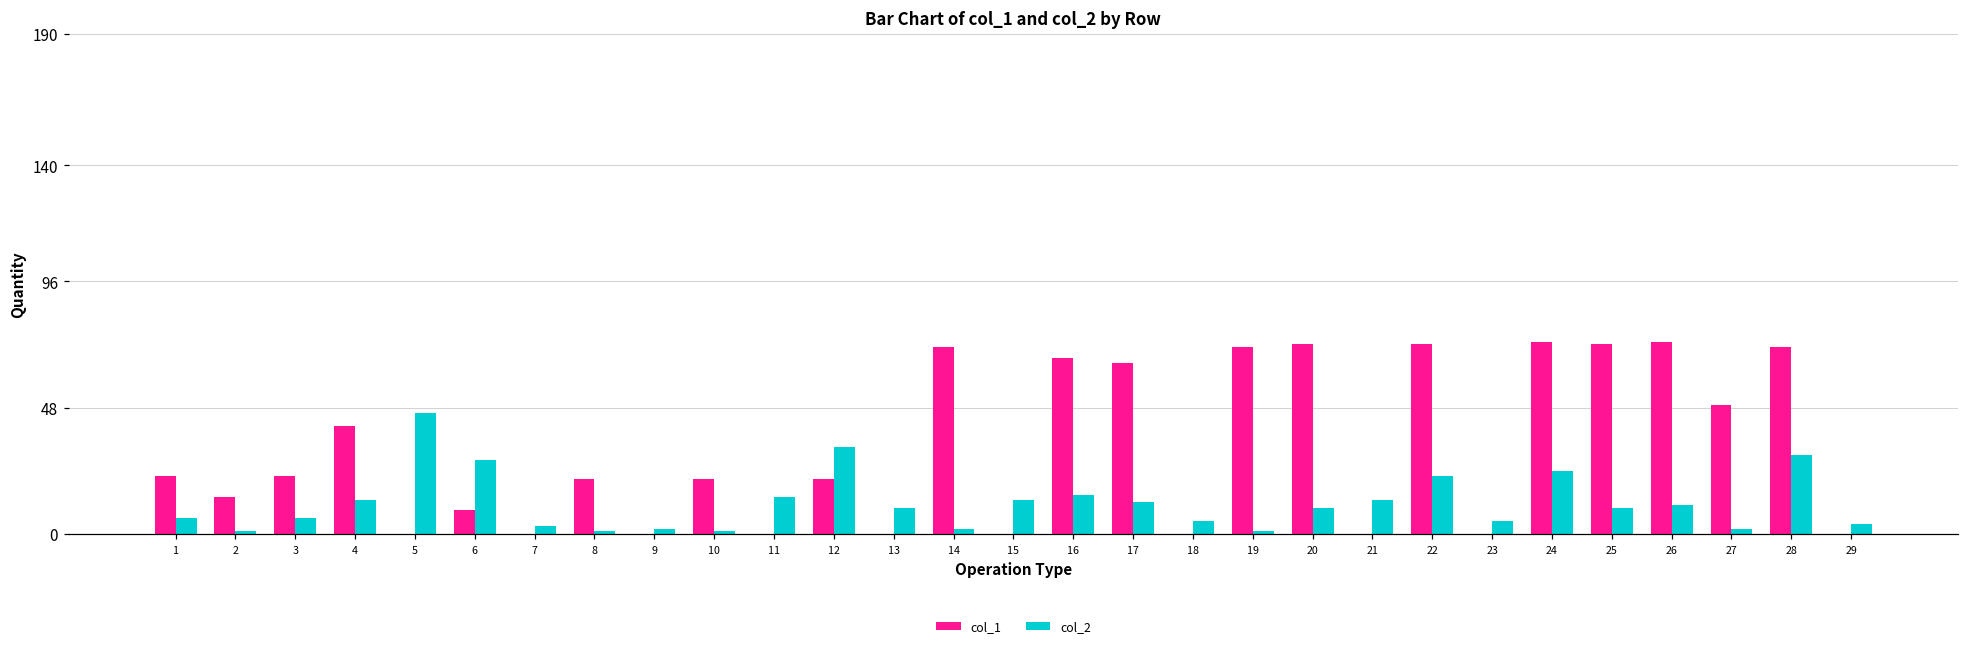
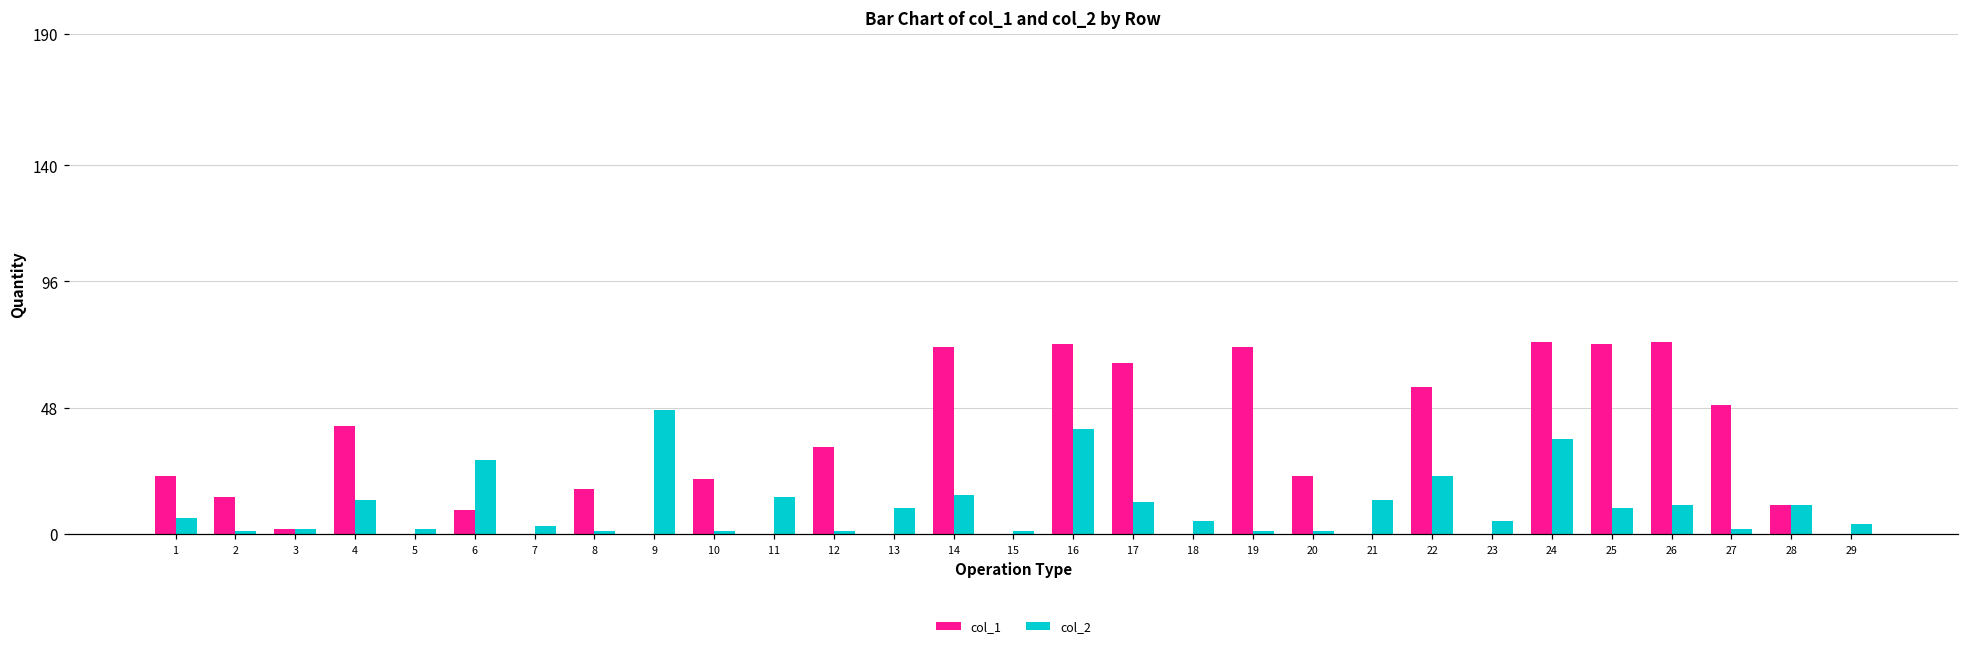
col_1, 3: 22 -> 2
col_2, 3: 6 -> 2
col_2, 5: 46 -> 2
col_1, 8: 21 -> 17
col_2, 9: 2 -> 47
col_1, 12: 21 -> 33
col_2, 12: 33 -> 1
col_2, 14: 2 -> 15
col_2, 15: 13 -> 1
col_1, 16: 67 -> 72
col_2, 16: 15 -> 40
col_1, 20: 72 -> 22
col_2, 20: 10 -> 1
col_1, 22: 72 -> 56
col_2, 24: 24 -> 36
col_1, 28: 71 -> 11
col_2, 28: 30 -> 11
